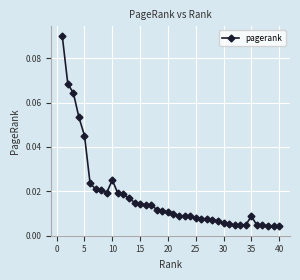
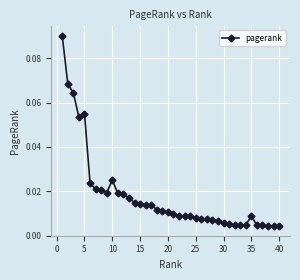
5: 0.045 -> 0.055
